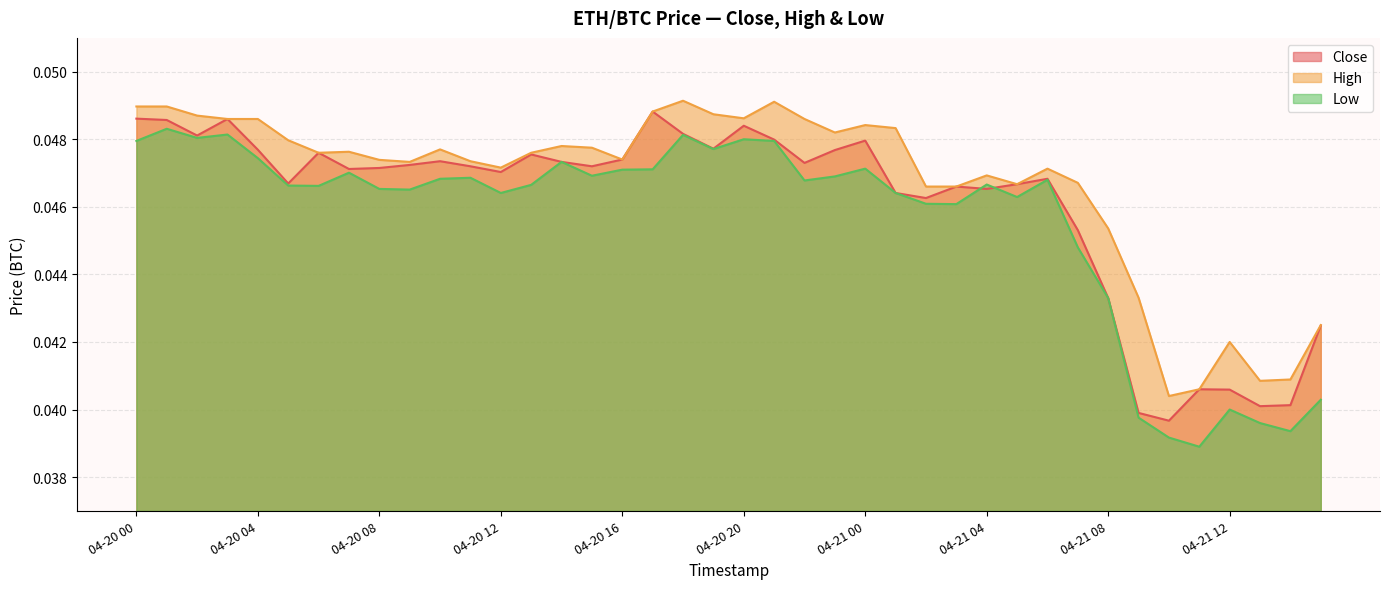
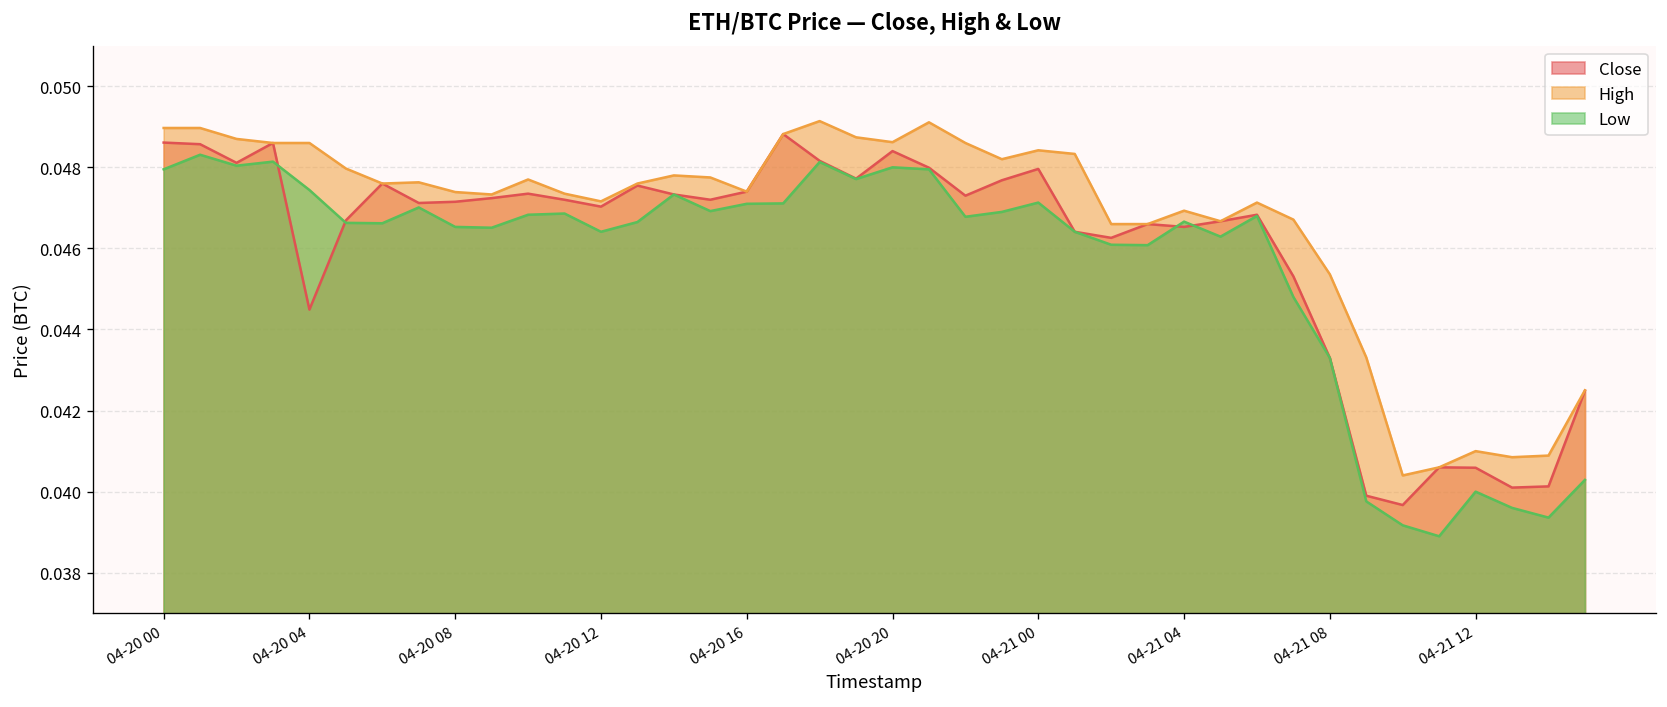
Close, 04-20 04: 0.0477 -> 0.0445
High, 04-21 12: 0.042 -> 0.041
